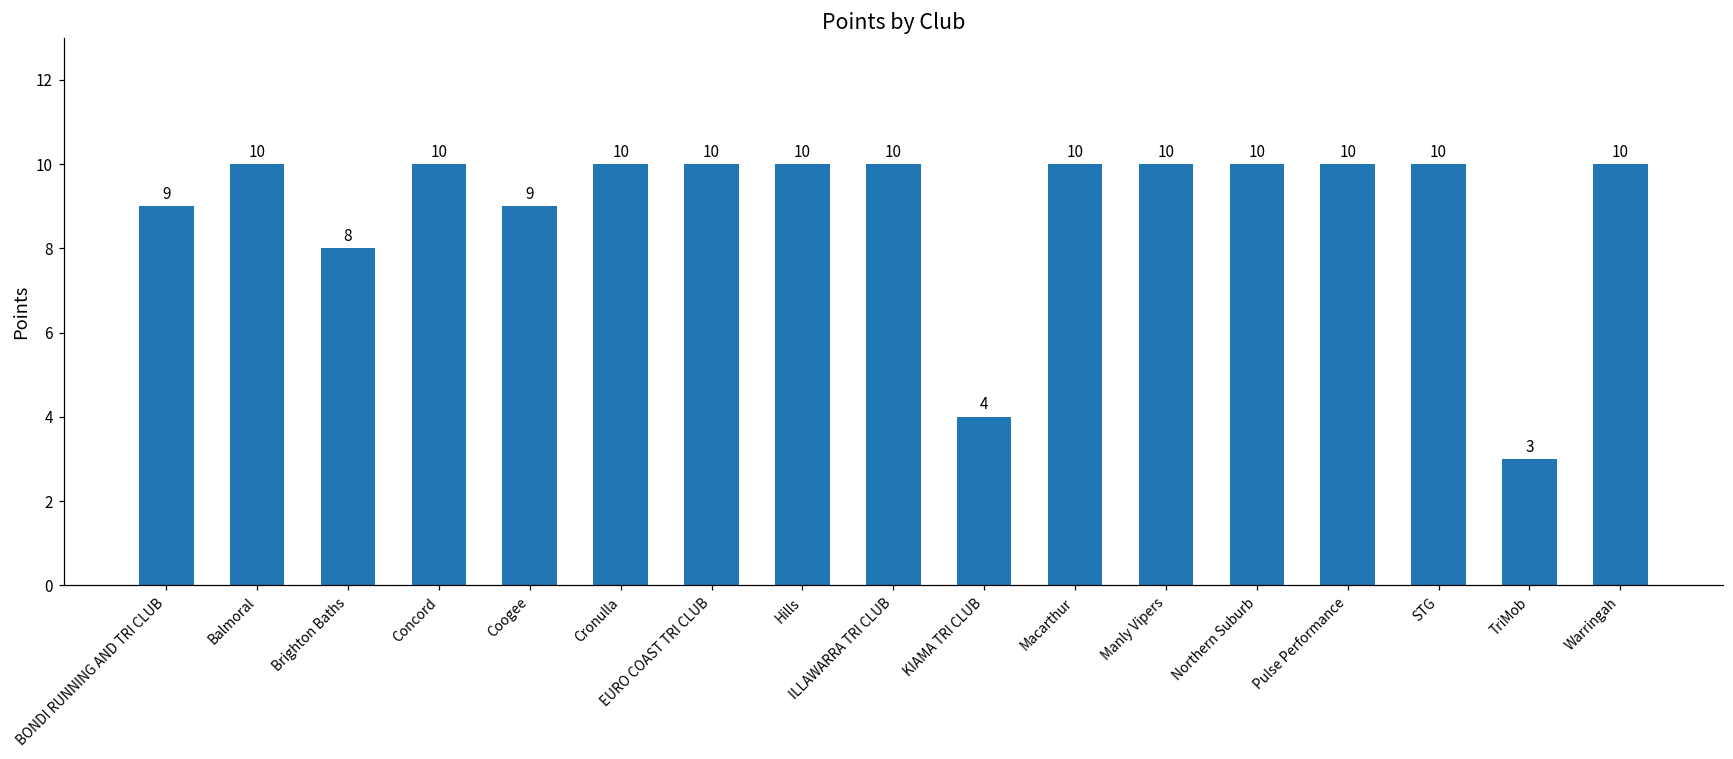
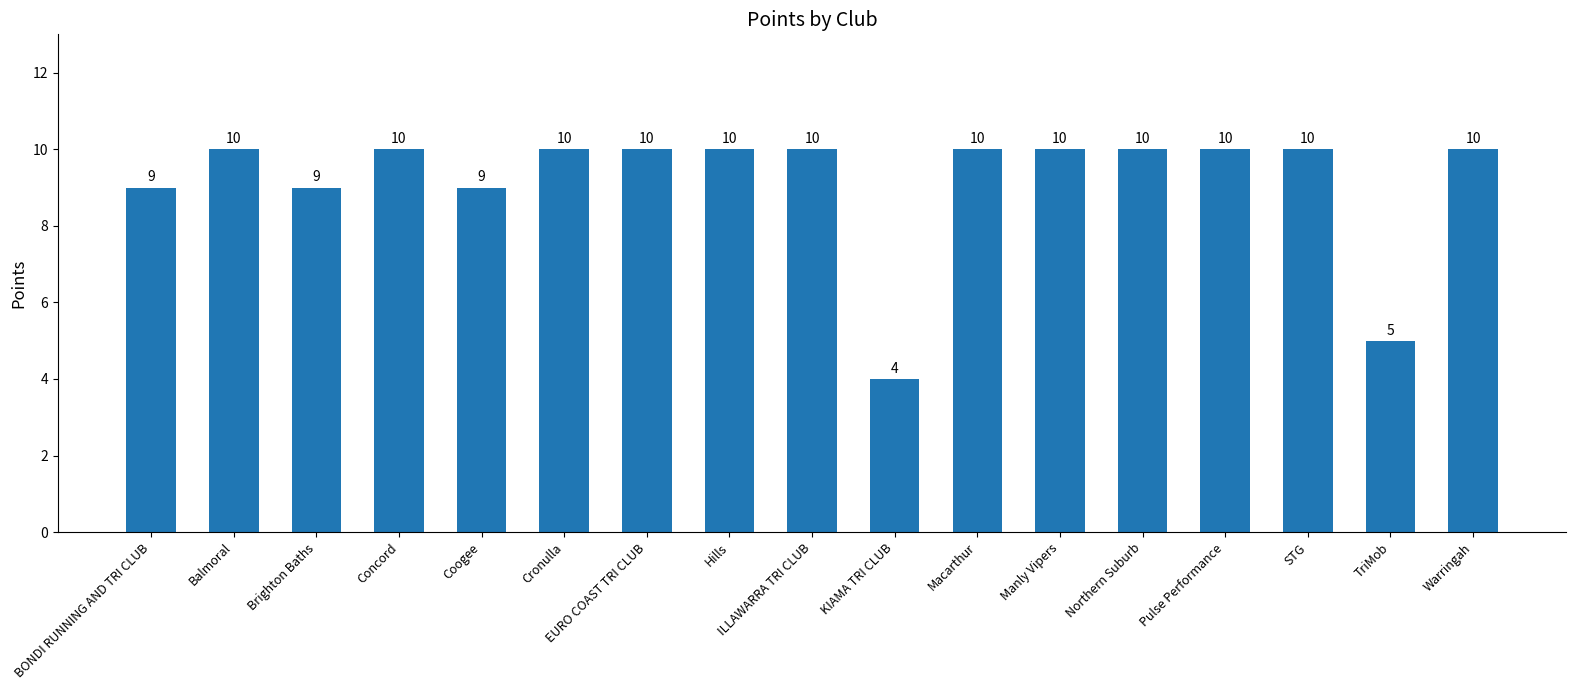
Brighton Baths: 8 -> 9
TriMob: 3 -> 5
